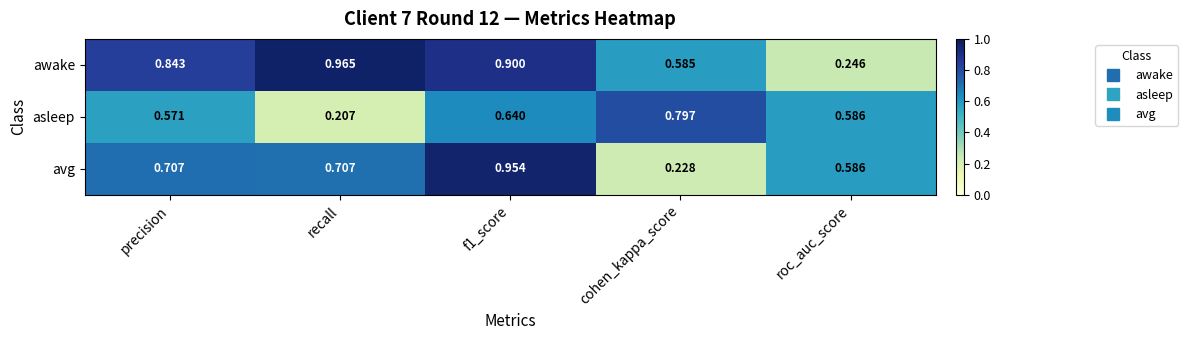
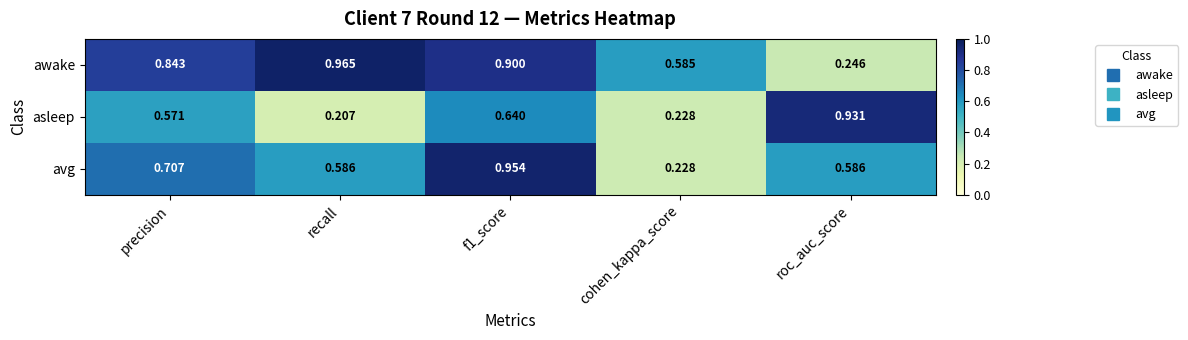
asleep, cohen_kappa_score: 0.797 -> 0.228
asleep, roc_auc_score: 0.586 -> 0.931
avg, recall: 0.707 -> 0.586
